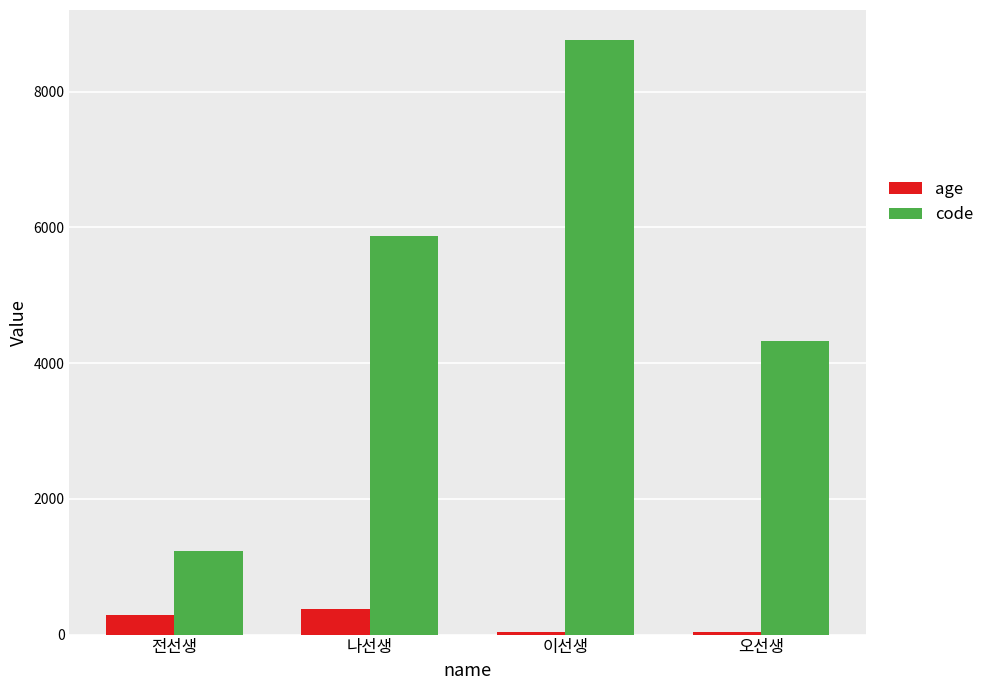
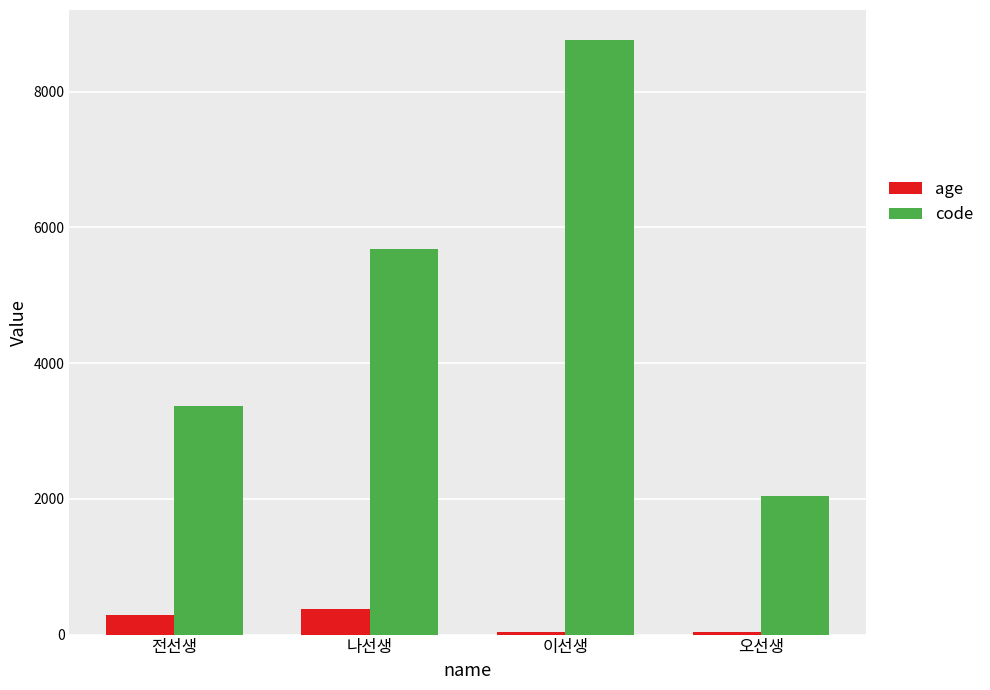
code, 전선생: 1200 -> 3400
code, 나선생: 5900 -> 5700
code, 오선생: 4300 -> 2000
